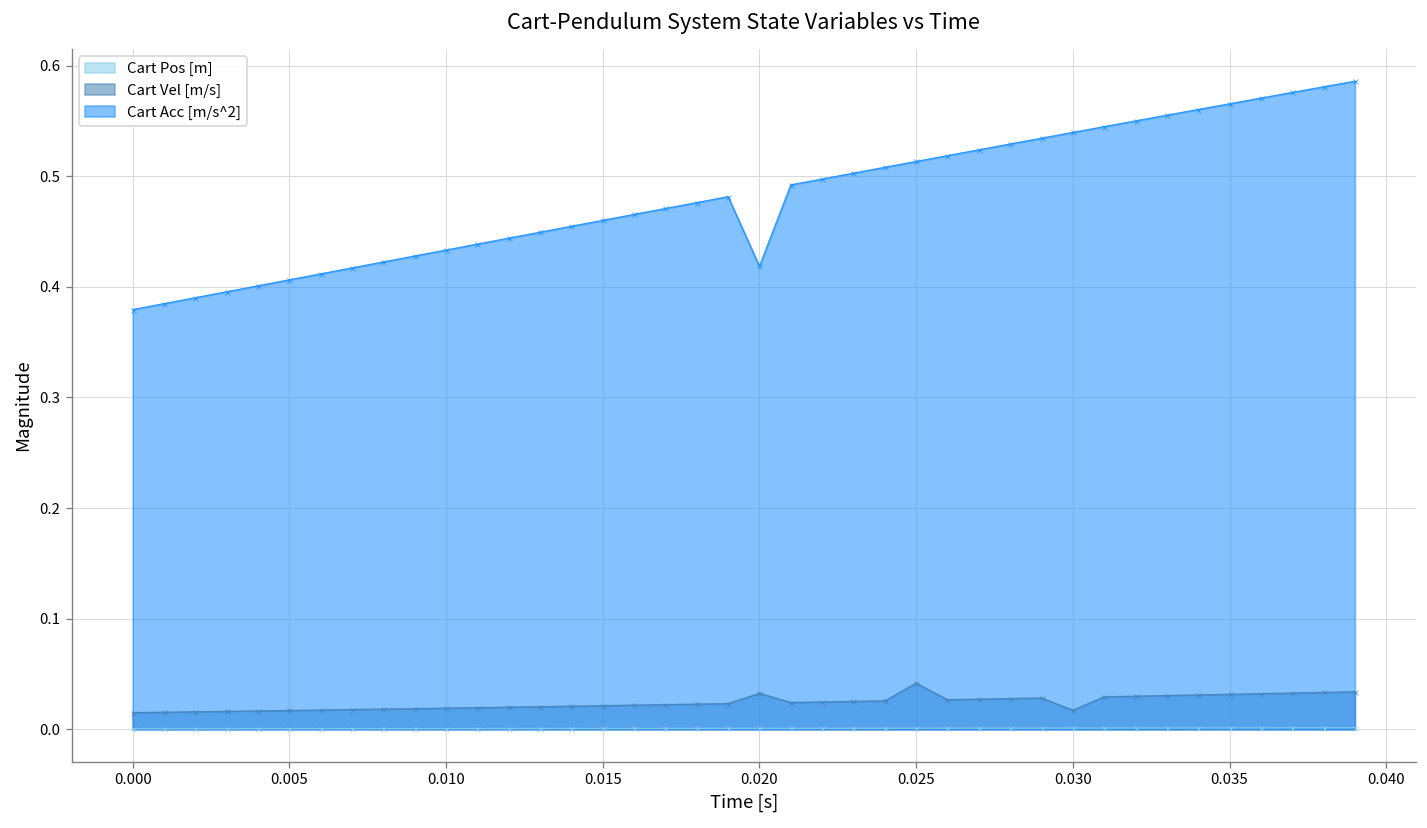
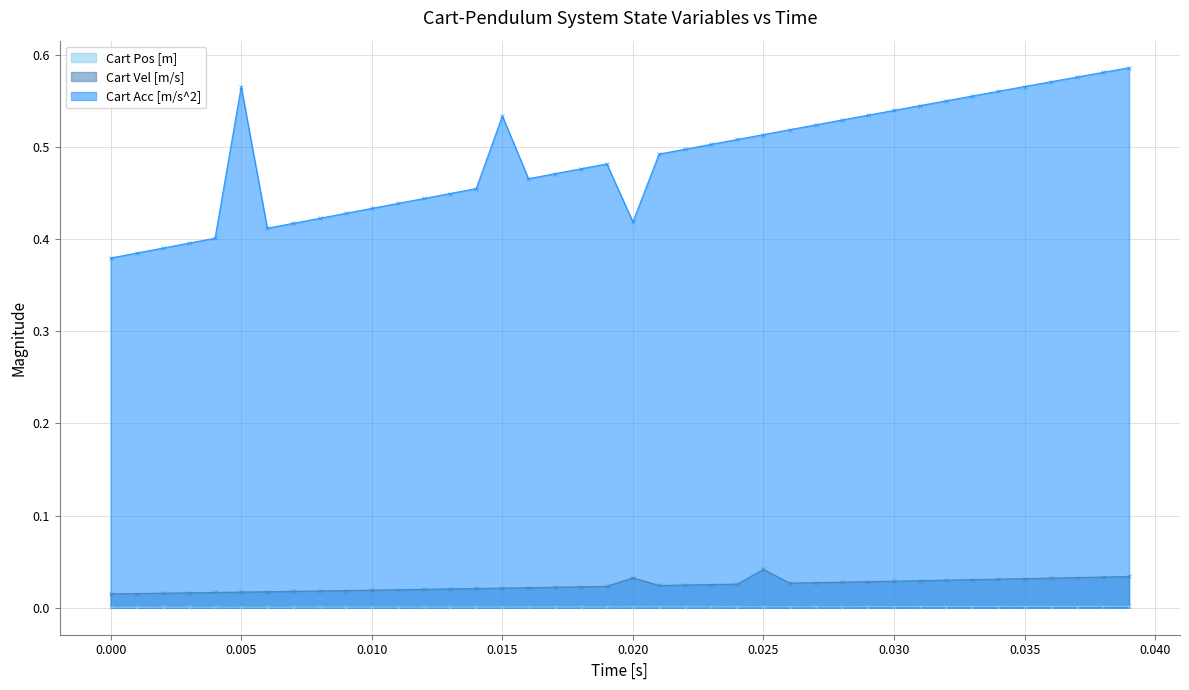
Cart Acc [m/s^2], 0.005: 0.41 -> 0.57
Cart Acc [m/s^2], 0.015: 0.46 -> 0.53
Cart Vel [m/s], 0.030: 0.02 -> 0.03
